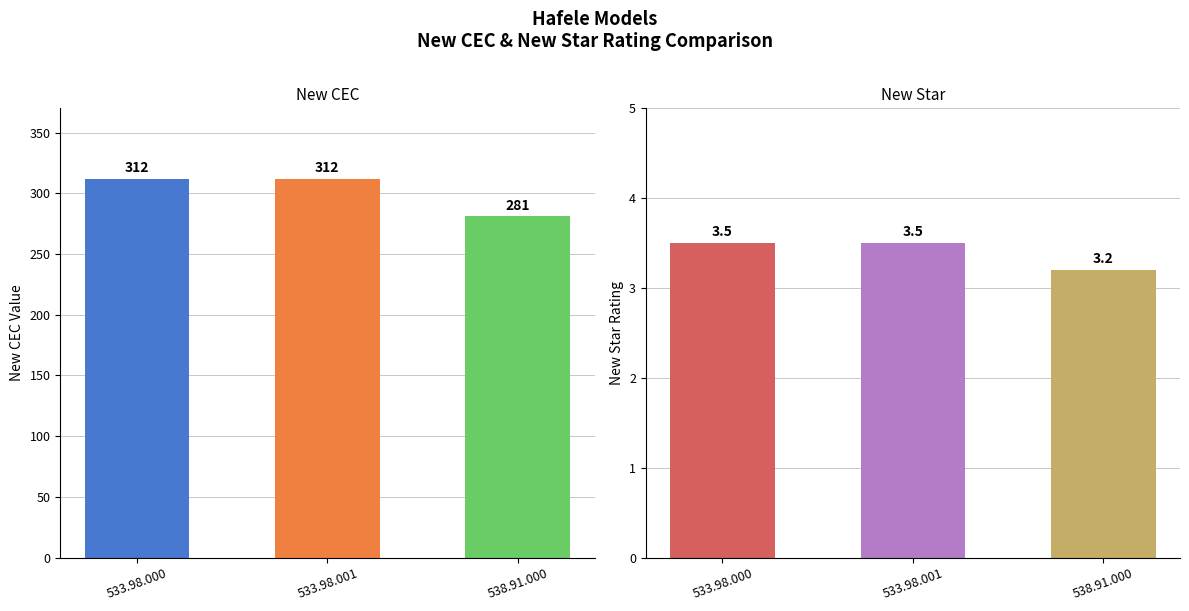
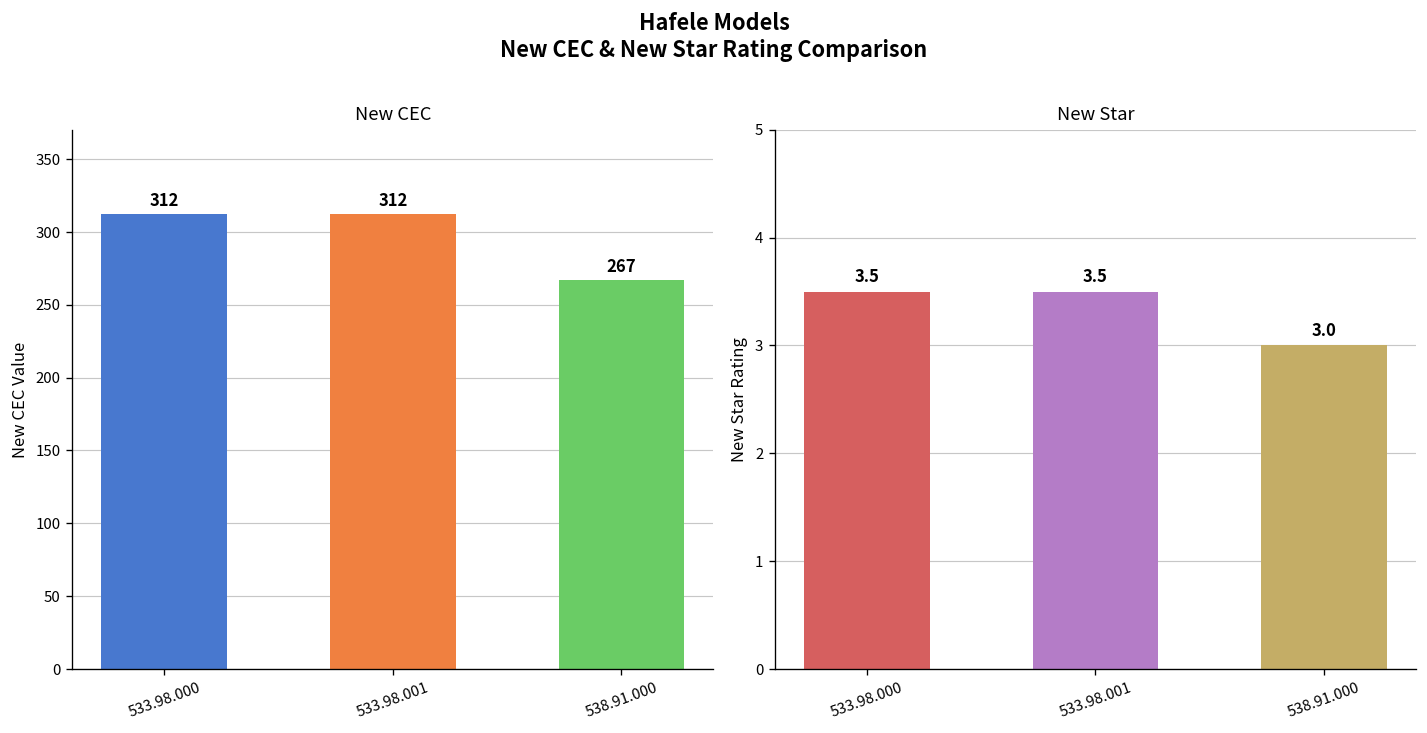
New CEC, 538.91.000: 281 -> 267
New Star, 538.91.000: 3.2 -> 3.0
